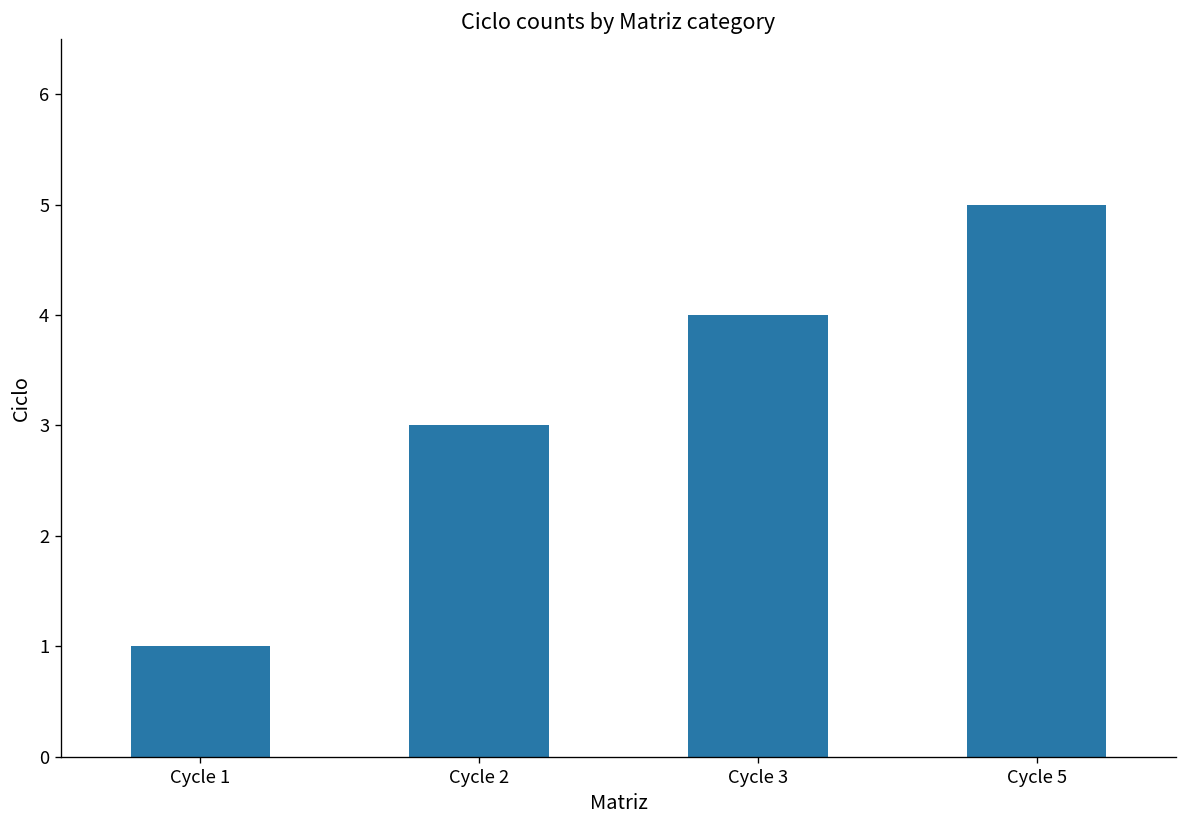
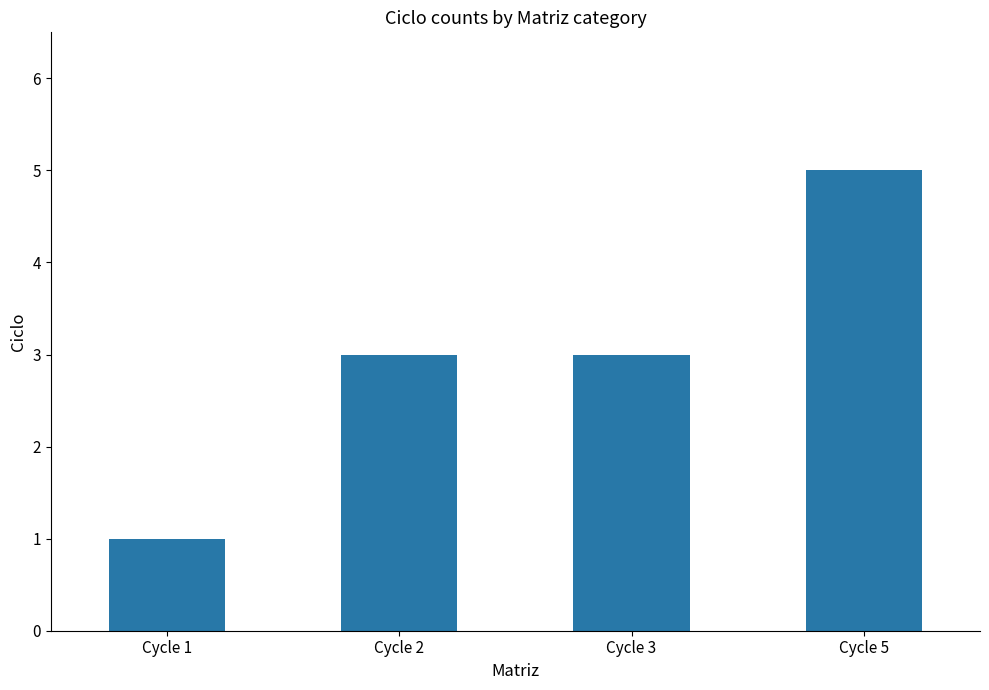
Cycle 3: 4 -> 3
